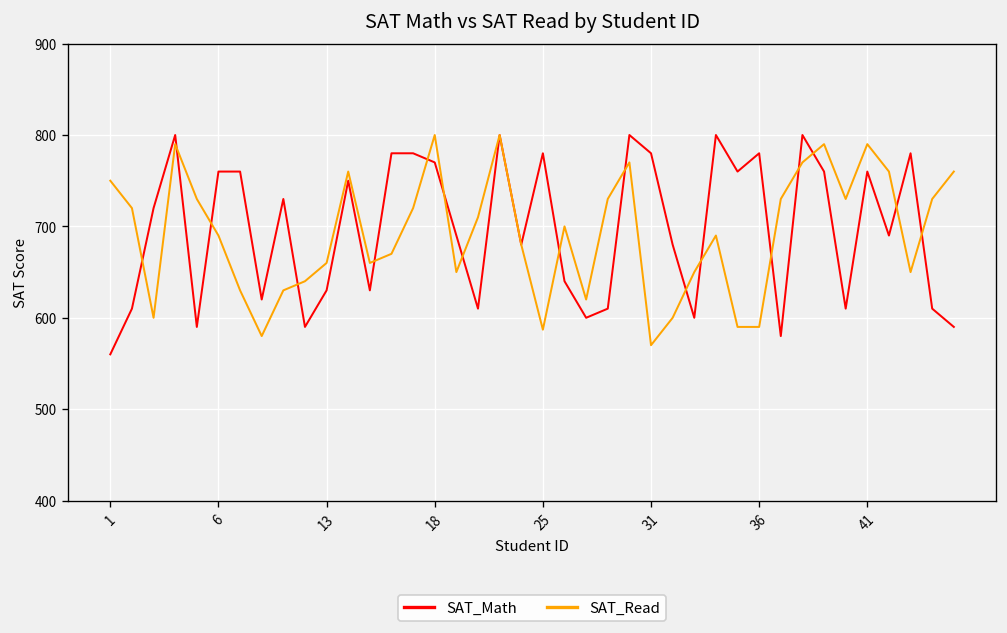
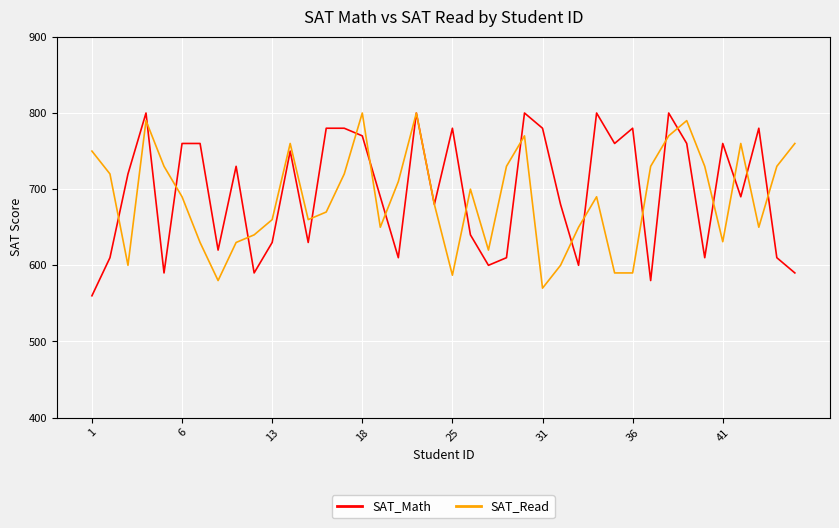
SAT_Read, 41: 790 -> 630
